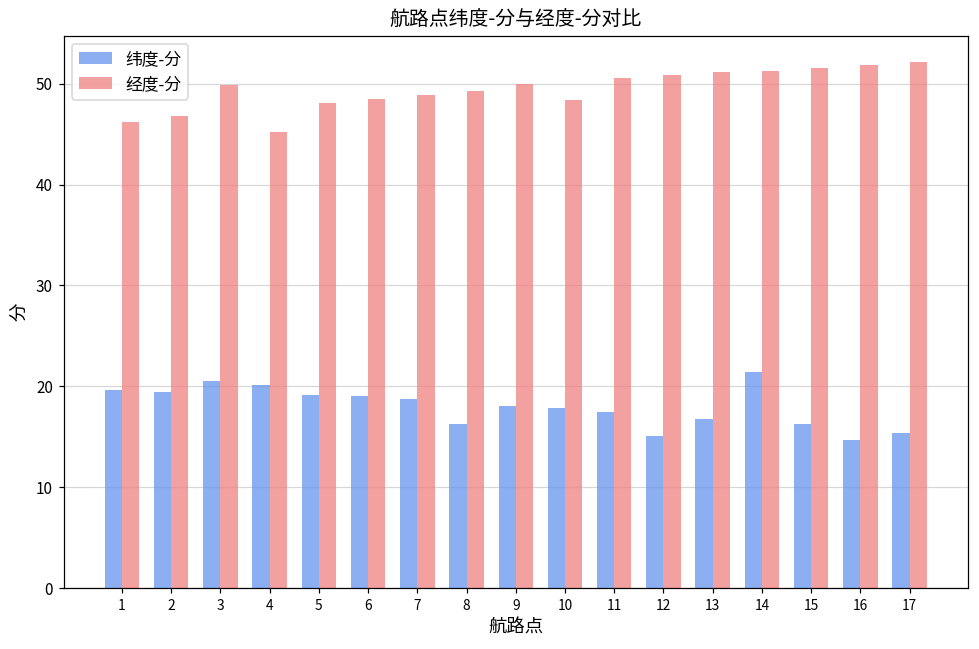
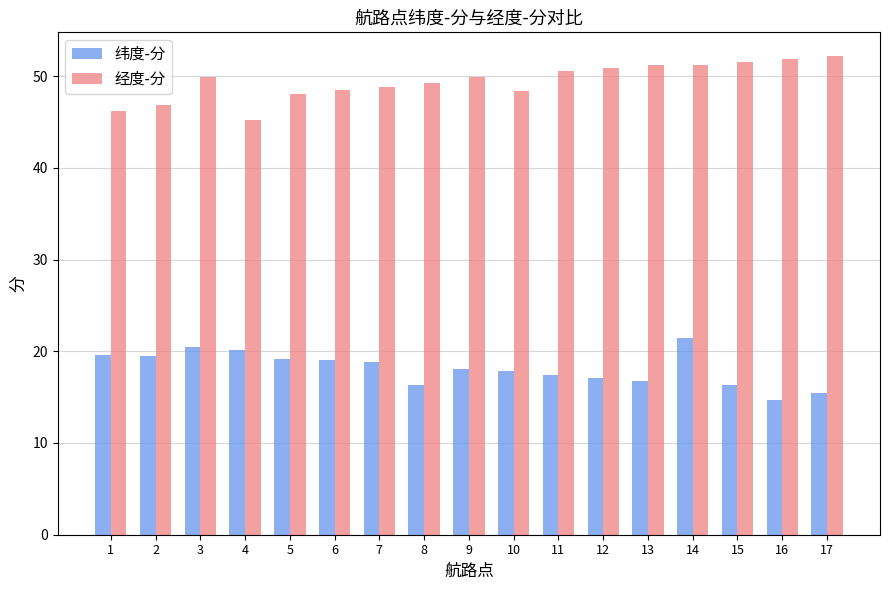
纬度-分, 12: 15 -> 17
